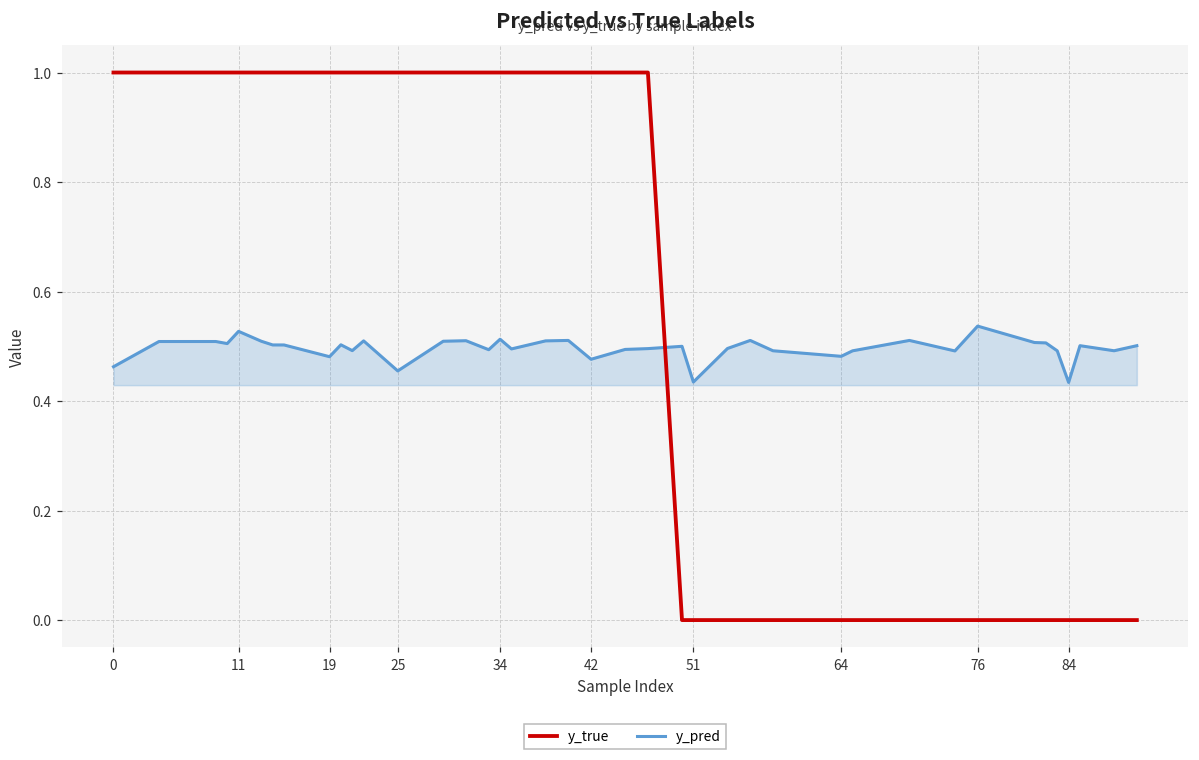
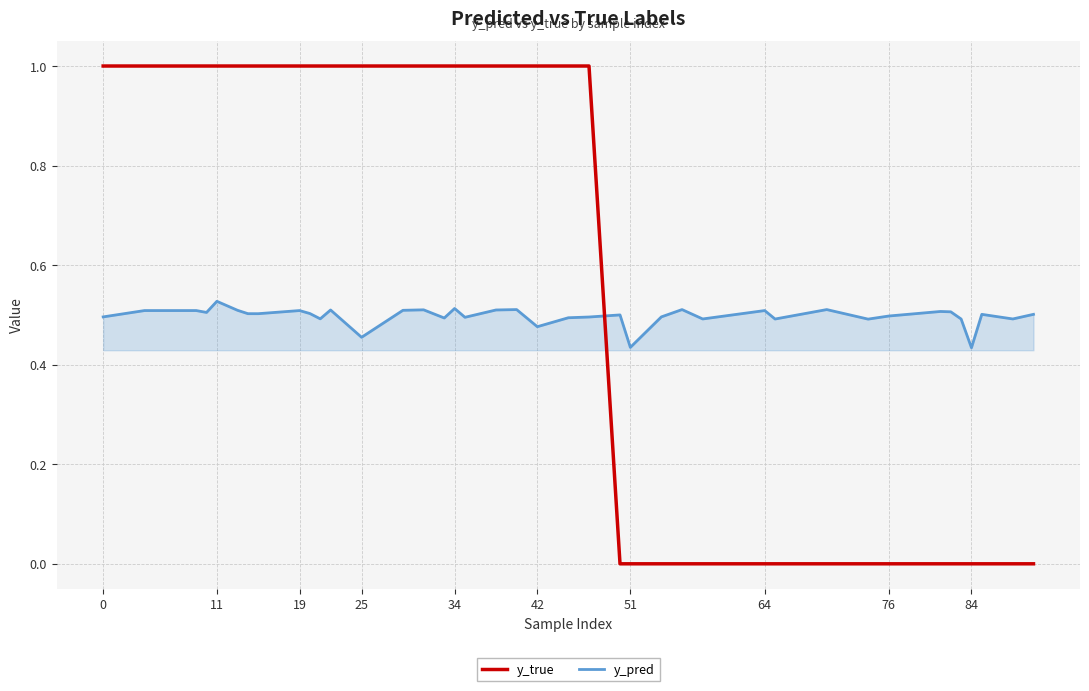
y_pred, 0: 0.46 -> 0.50
y_pred, 19: 0.48 -> 0.51
y_pred, 64: 0.48 -> 0.51
y_pred, 76: 0.54 -> 0.50
